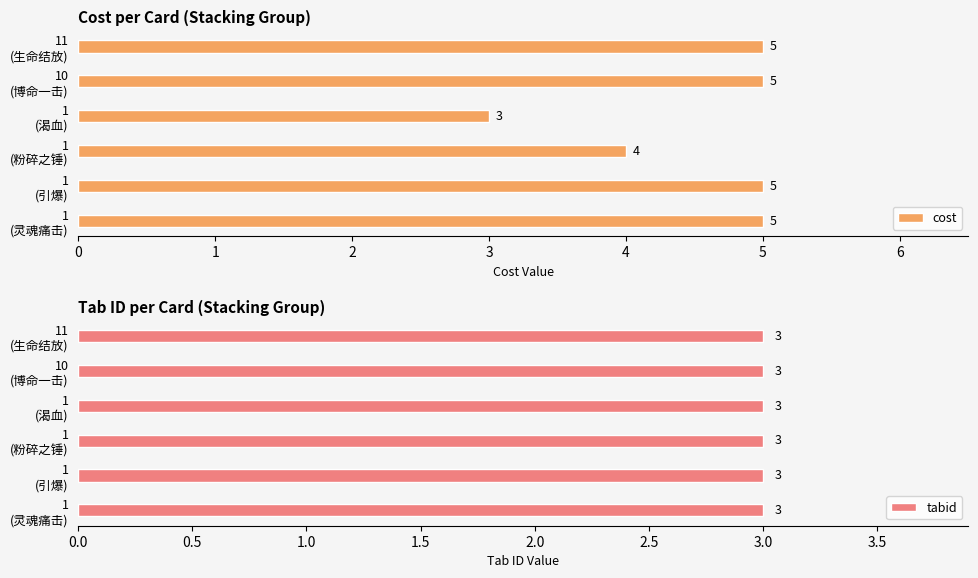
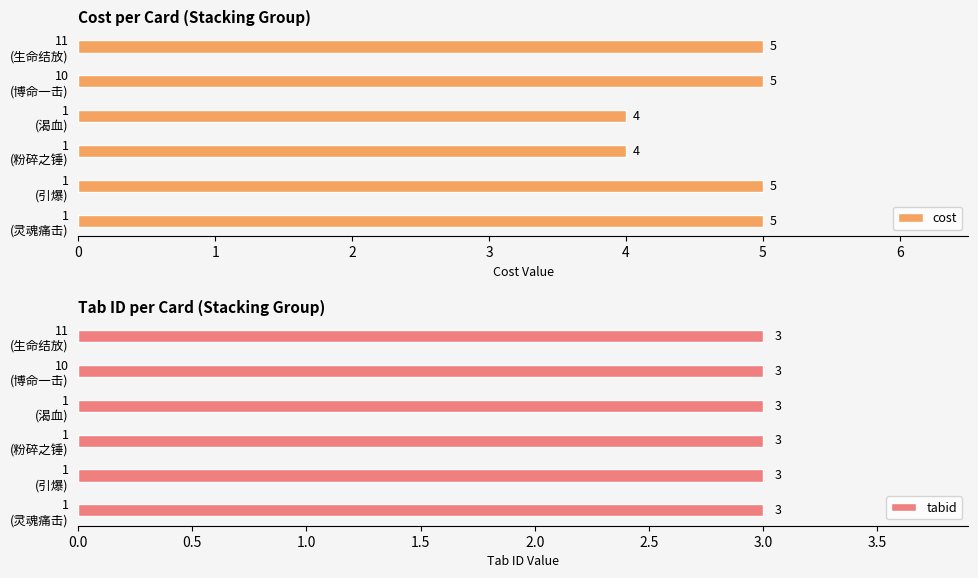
Cost per Card (Stacking Group), 1 (渴血): 3 -> 4
